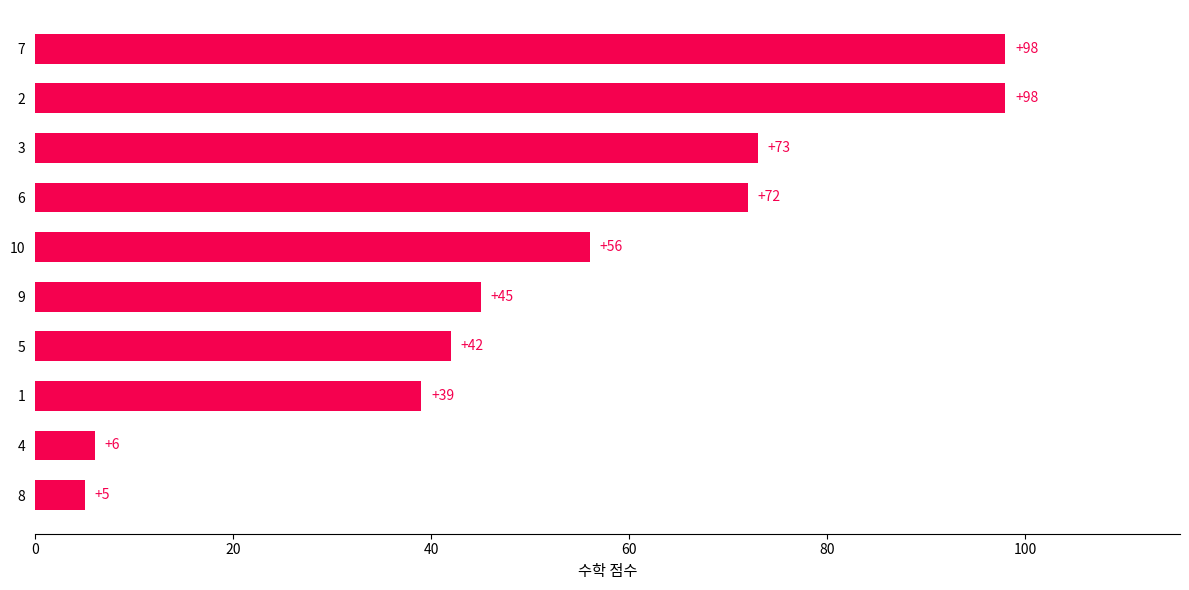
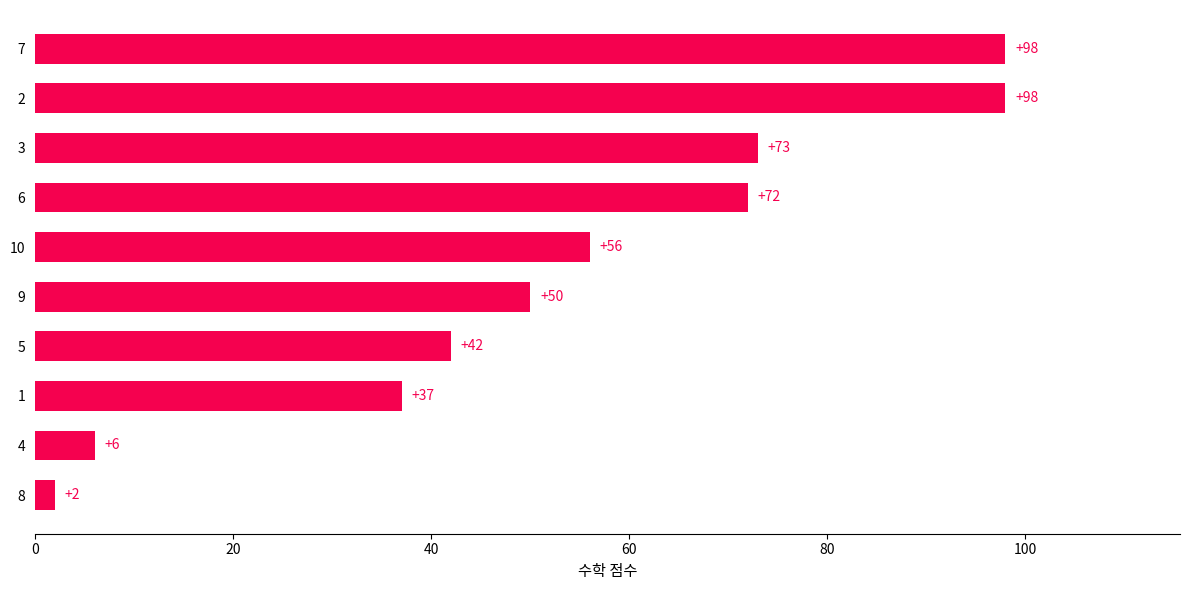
9: +45 -> +50
1: +39 -> +37
8: +5 -> +2
